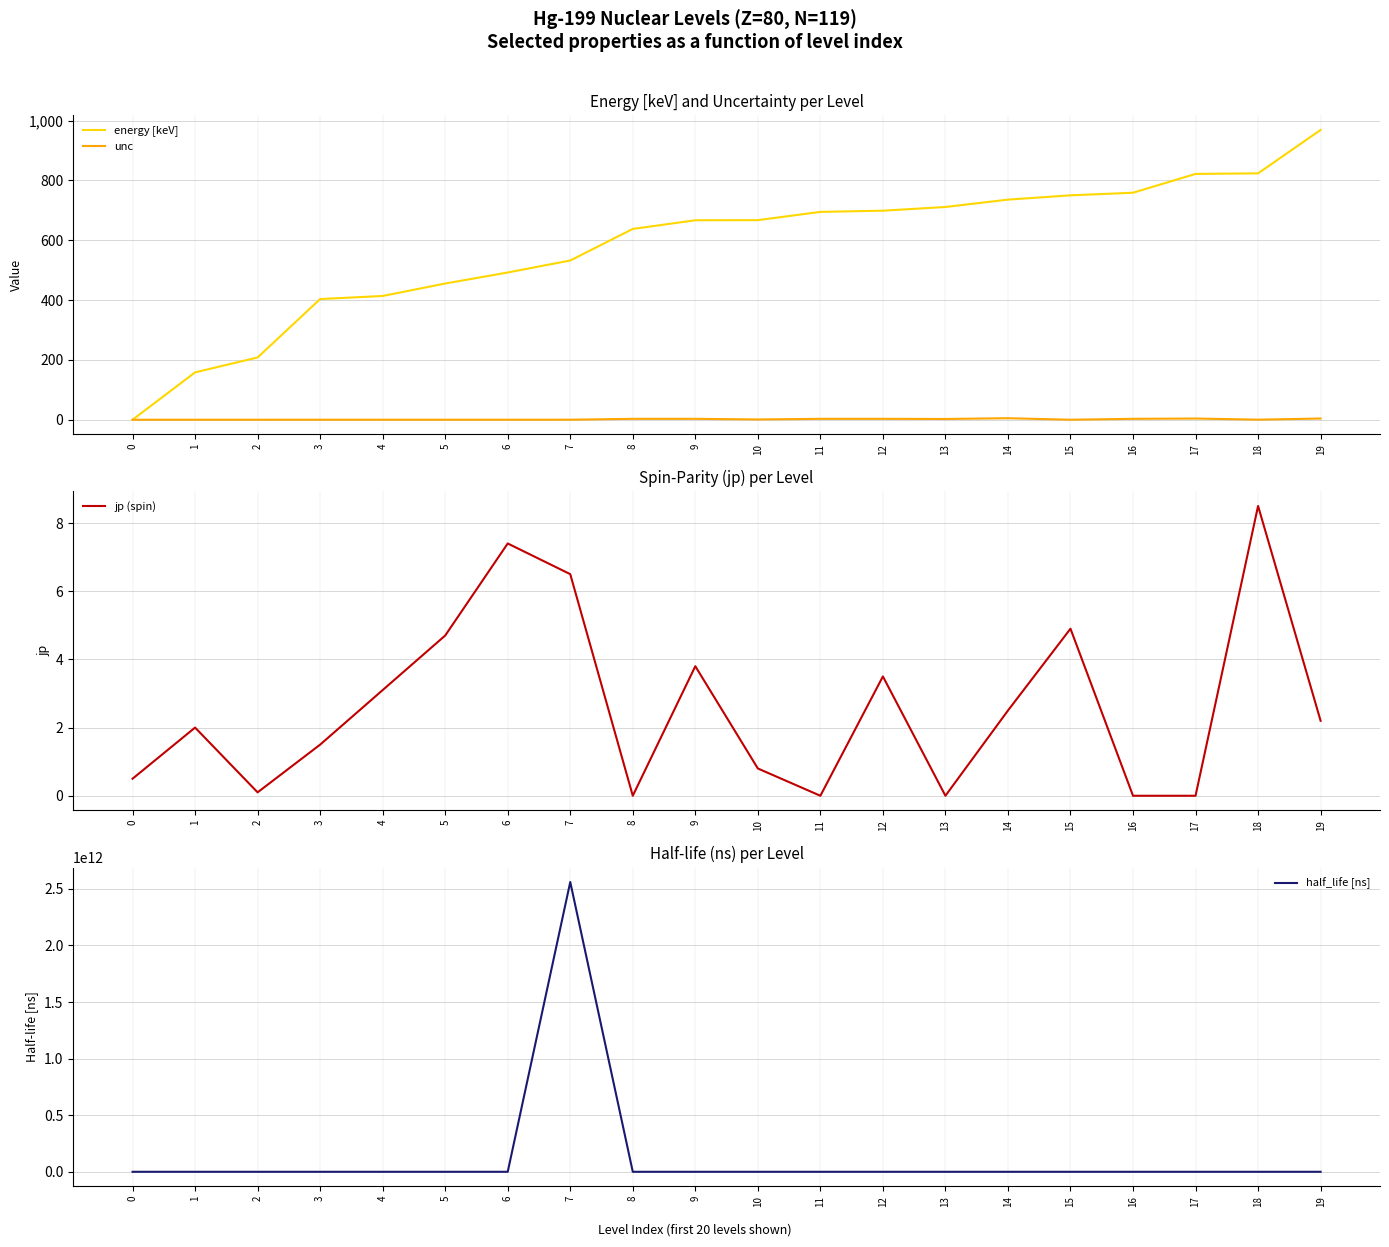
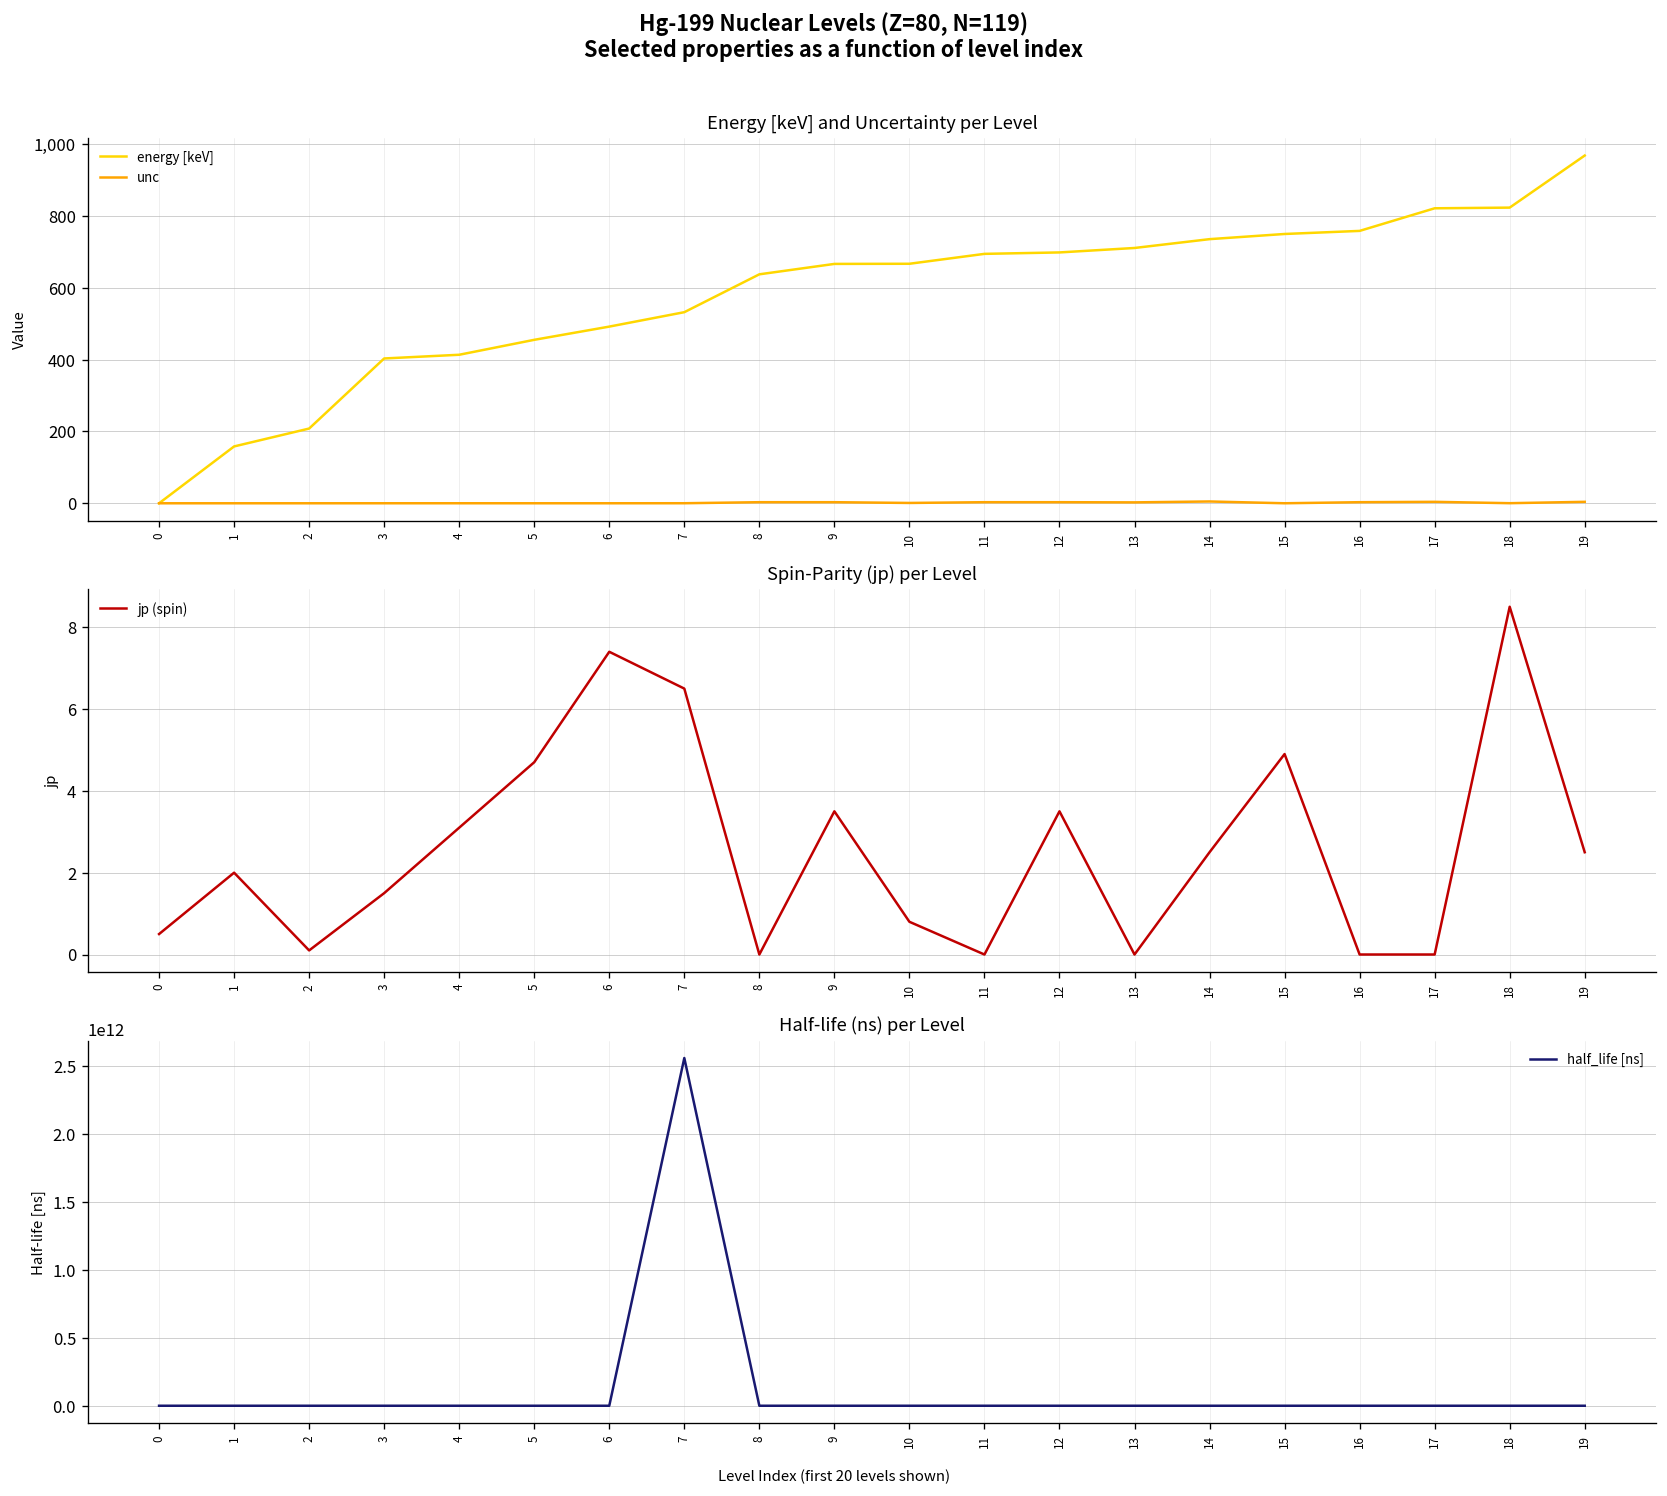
Spin-Parity (jp) per Level, 9: 3.8 -> 3.5
Spin-Parity (jp) per Level, 19: 2.2 -> 2.5
